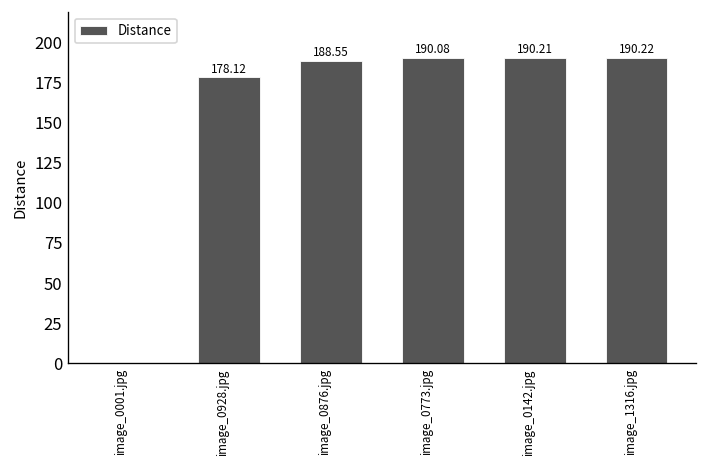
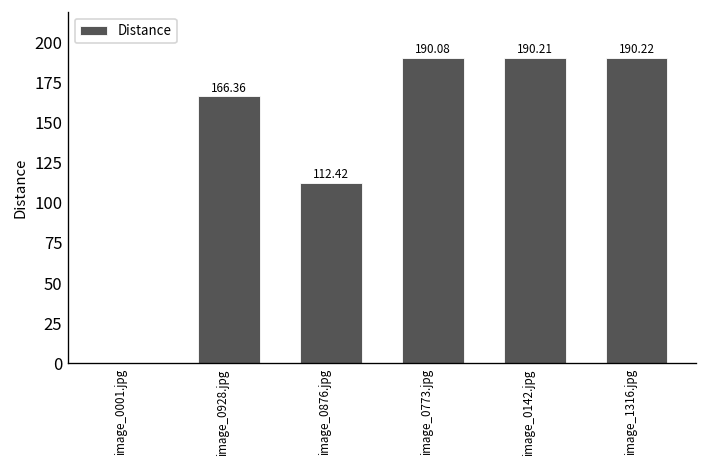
image_0928.jpg: 178.12 -> 166.36
image_0876.jpg: 188.55 -> 112.42
